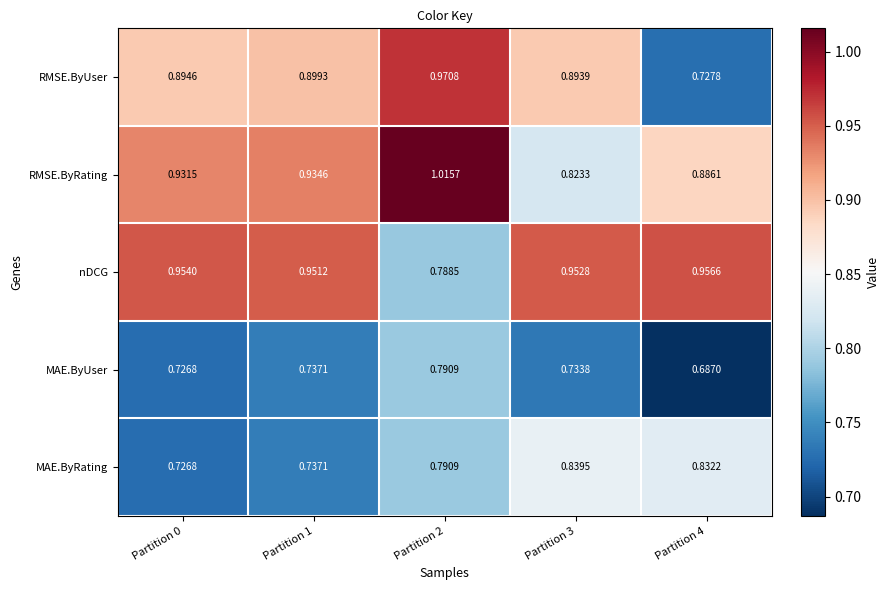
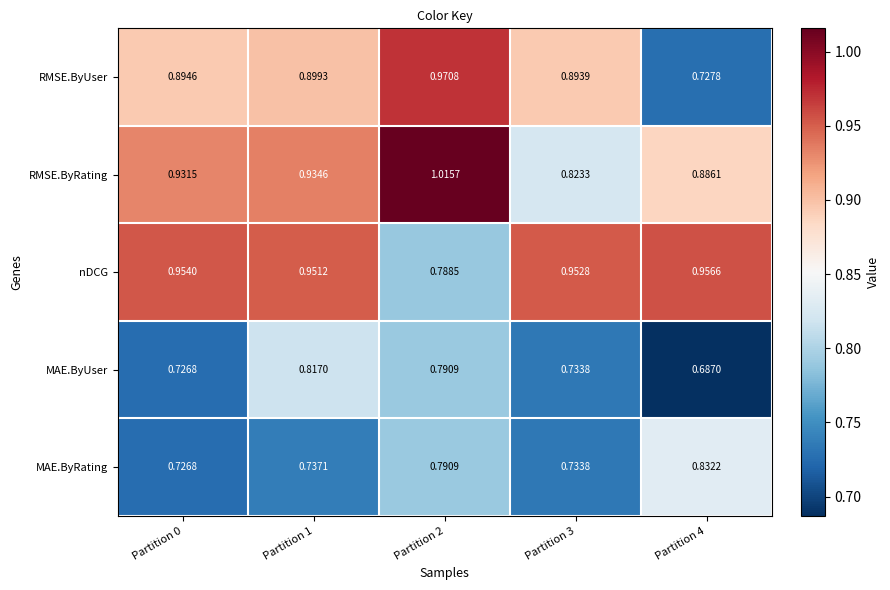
MAE.ByUser, Partition 1: 0.7371 -> 0.8170
MAE.ByRating, Partition 3: 0.8395 -> 0.7338
